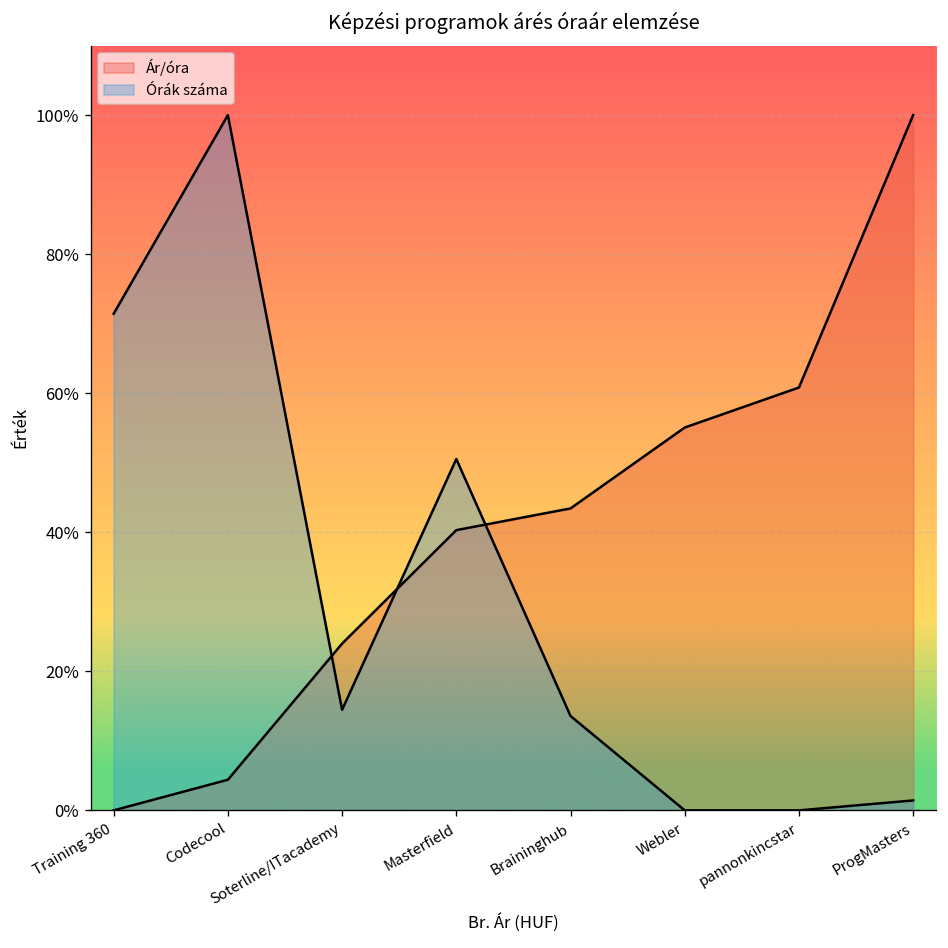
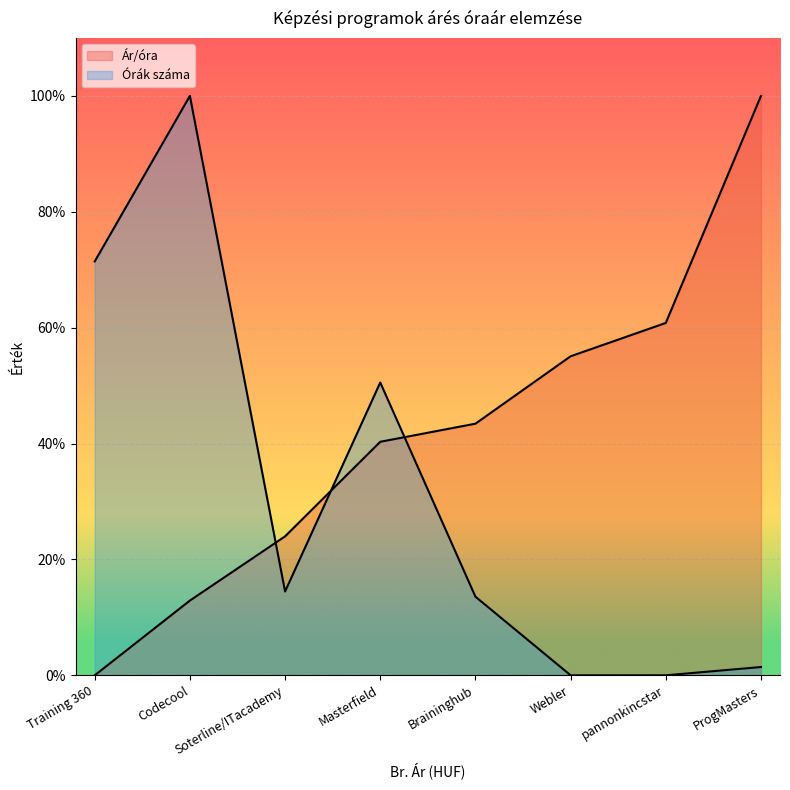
Ár/óra, Codecool: 4% -> 13%
